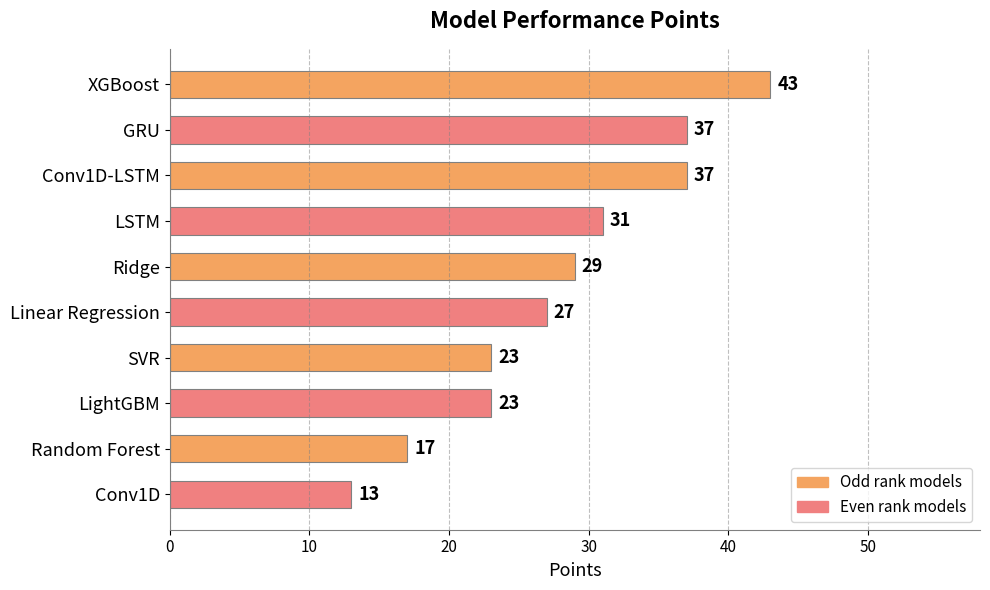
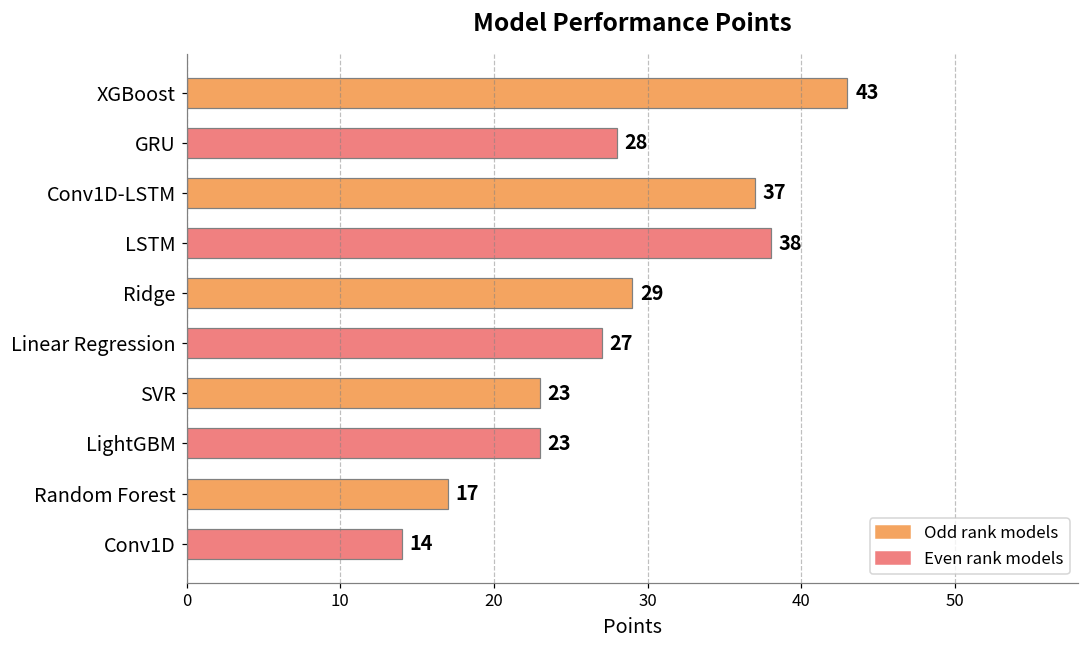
GRU: 37 -> 28
LSTM: 31 -> 38
Conv1D: 13 -> 14
